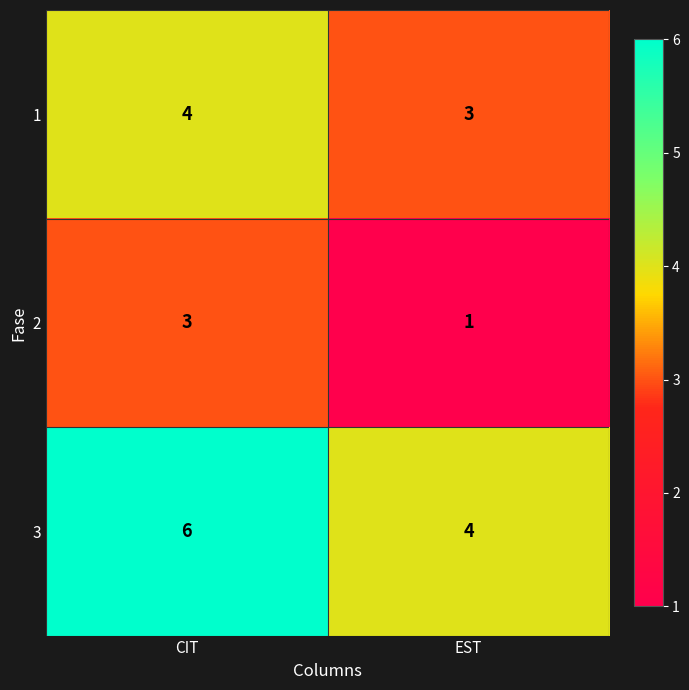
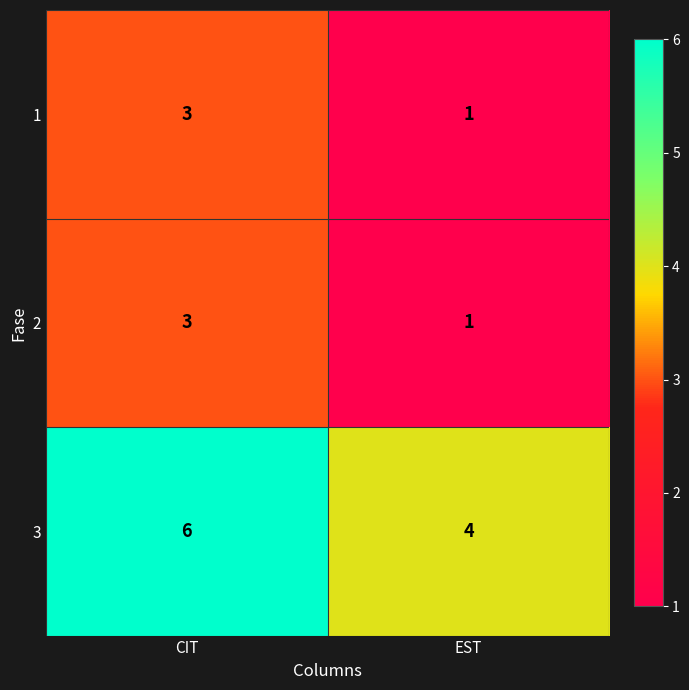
1, CIT: 4 -> 3
1, EST: 3 -> 1
